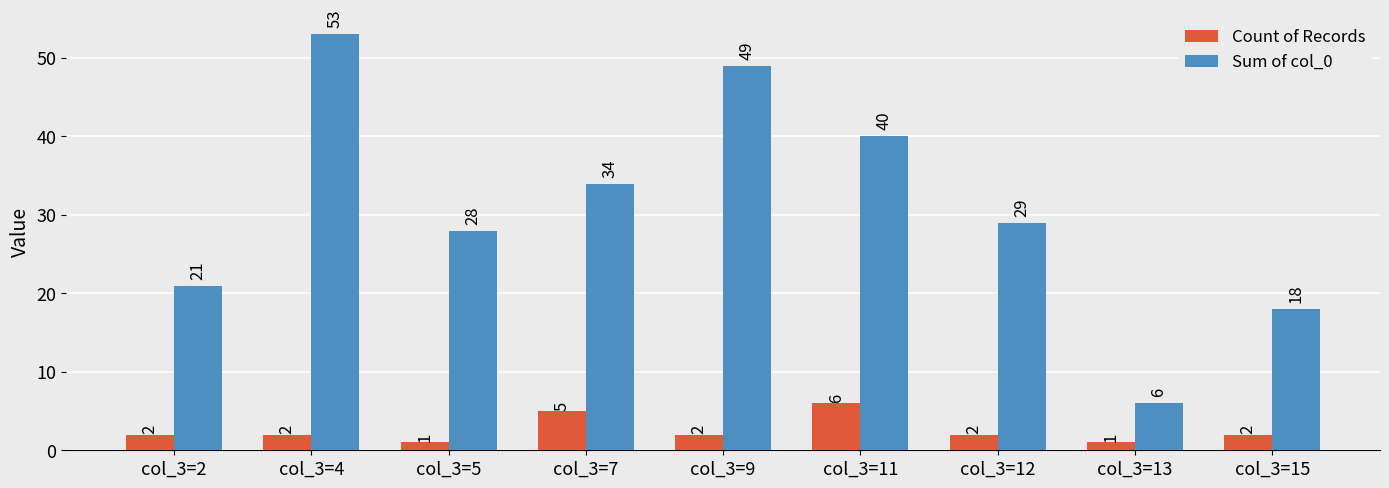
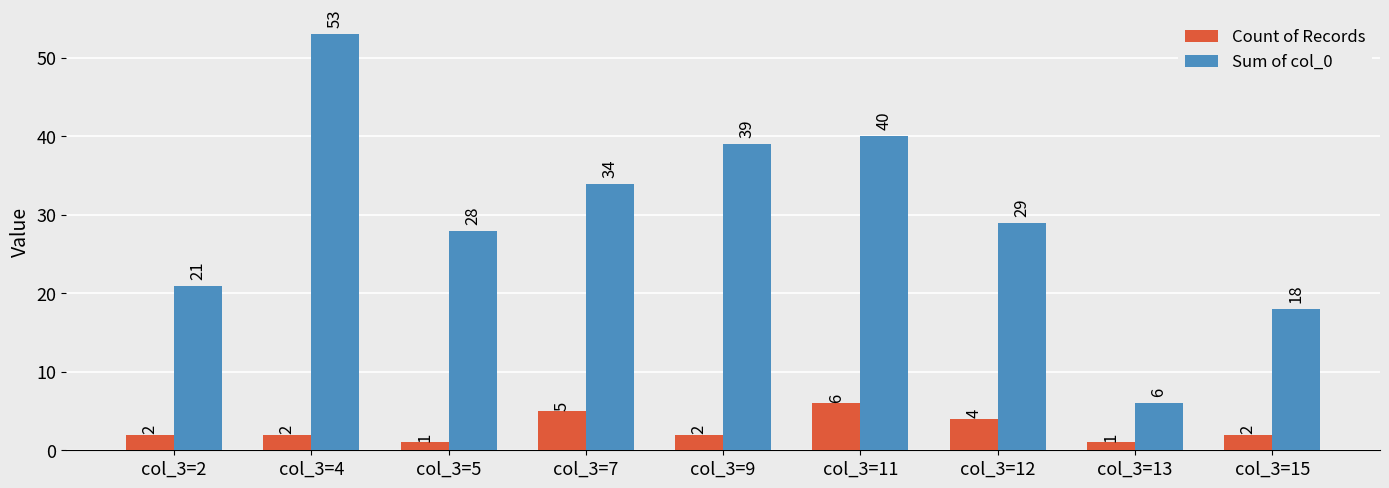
Sum of col_0, col_3=9: 49 -> 39
Count of Records, col_3=12: 2 -> 4
